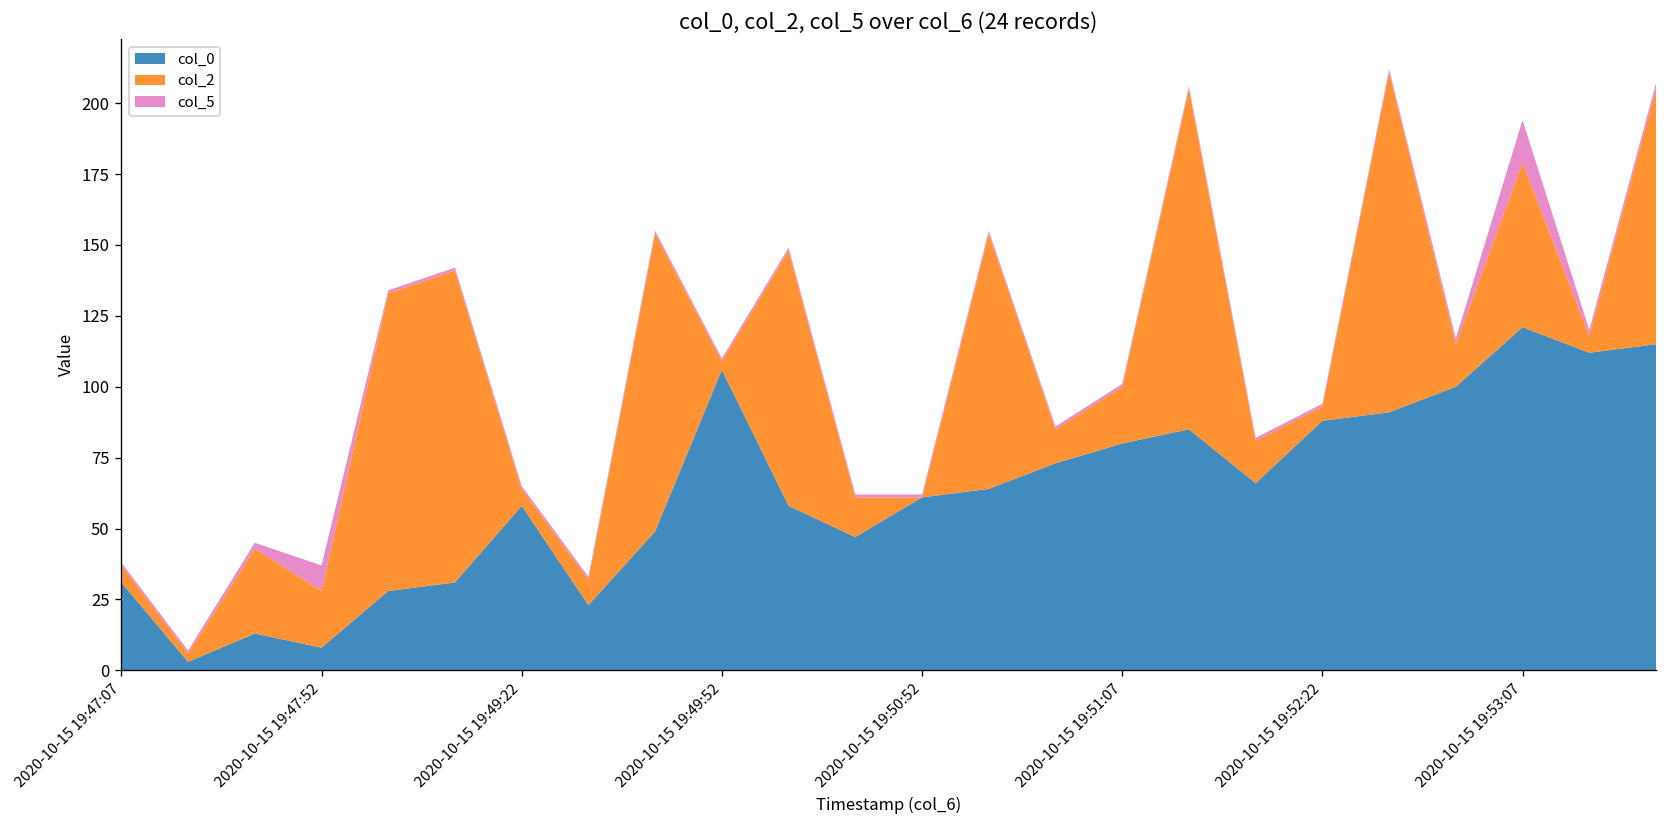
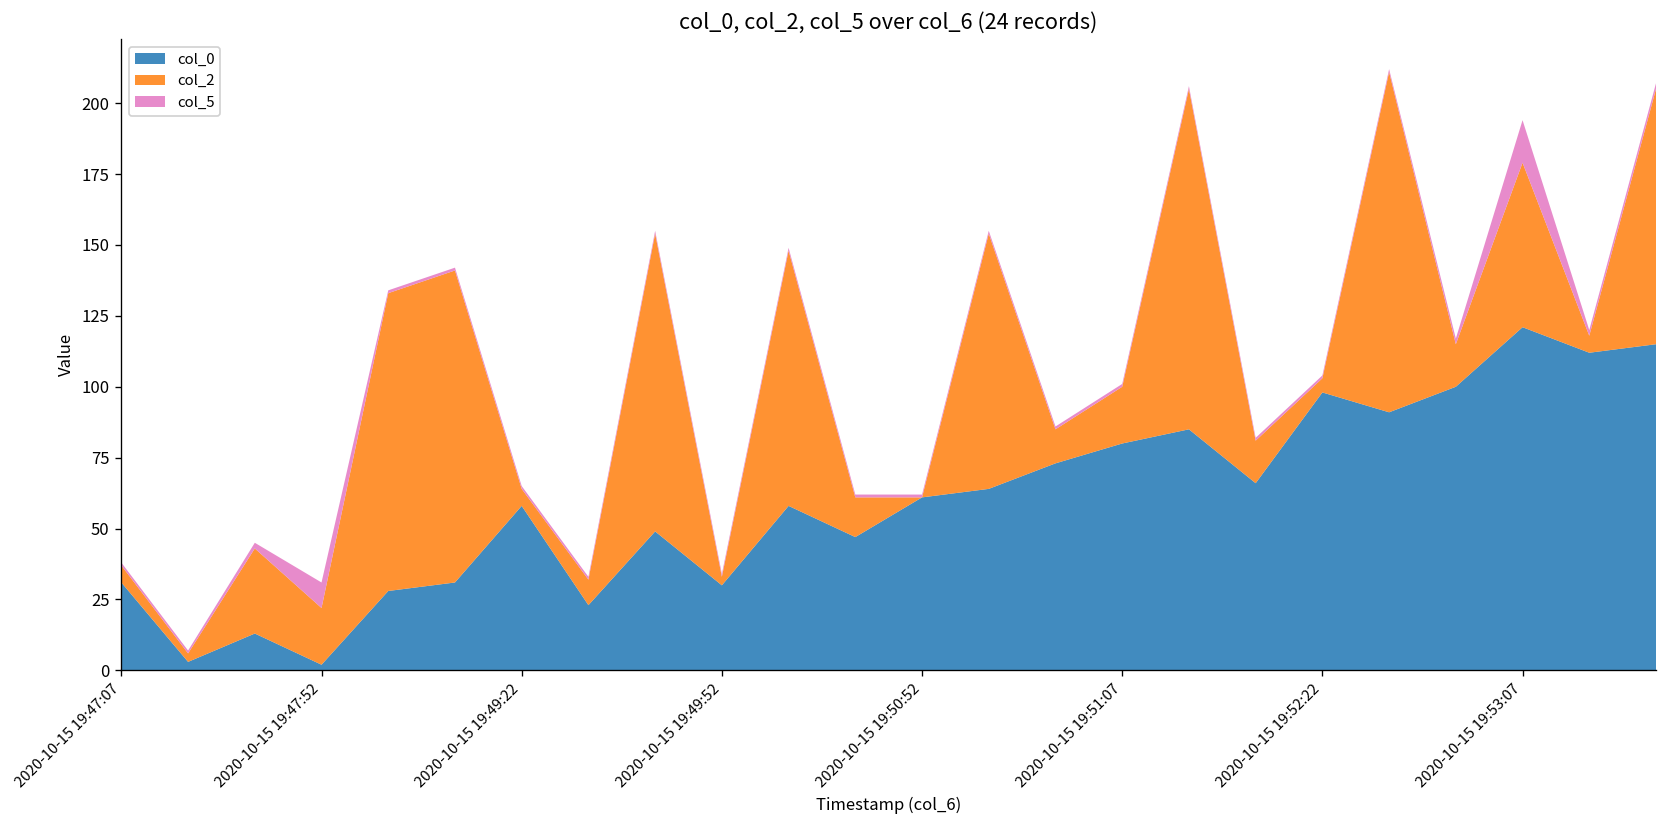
col_0, 2020-10-15 19:47:52: 8 -> 2
col_0, 2020-10-15 19:49:52: 106 -> 30
col_0, 2020-10-15 19:52:22: 88 -> 98
